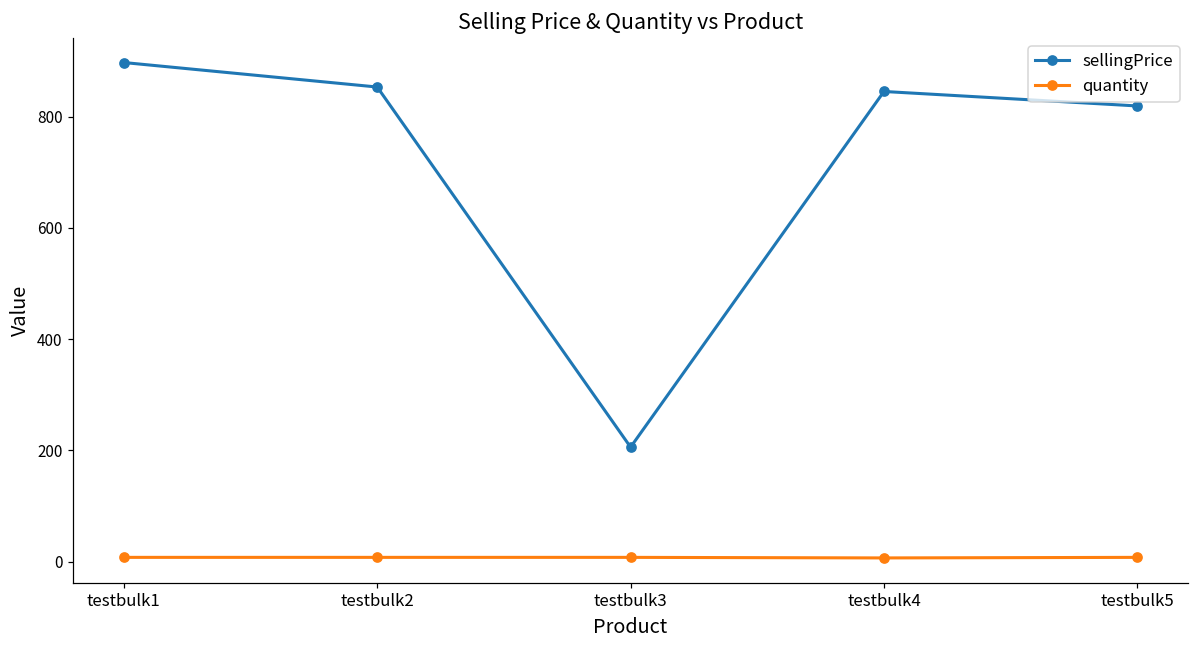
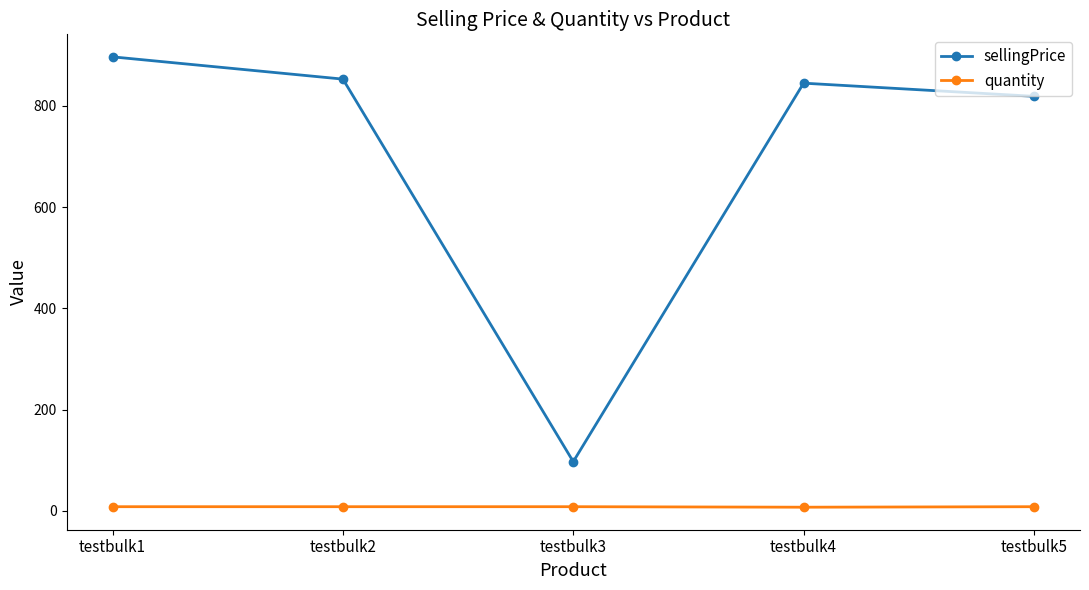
sellingPrice, testbulk3: 210 -> 100
